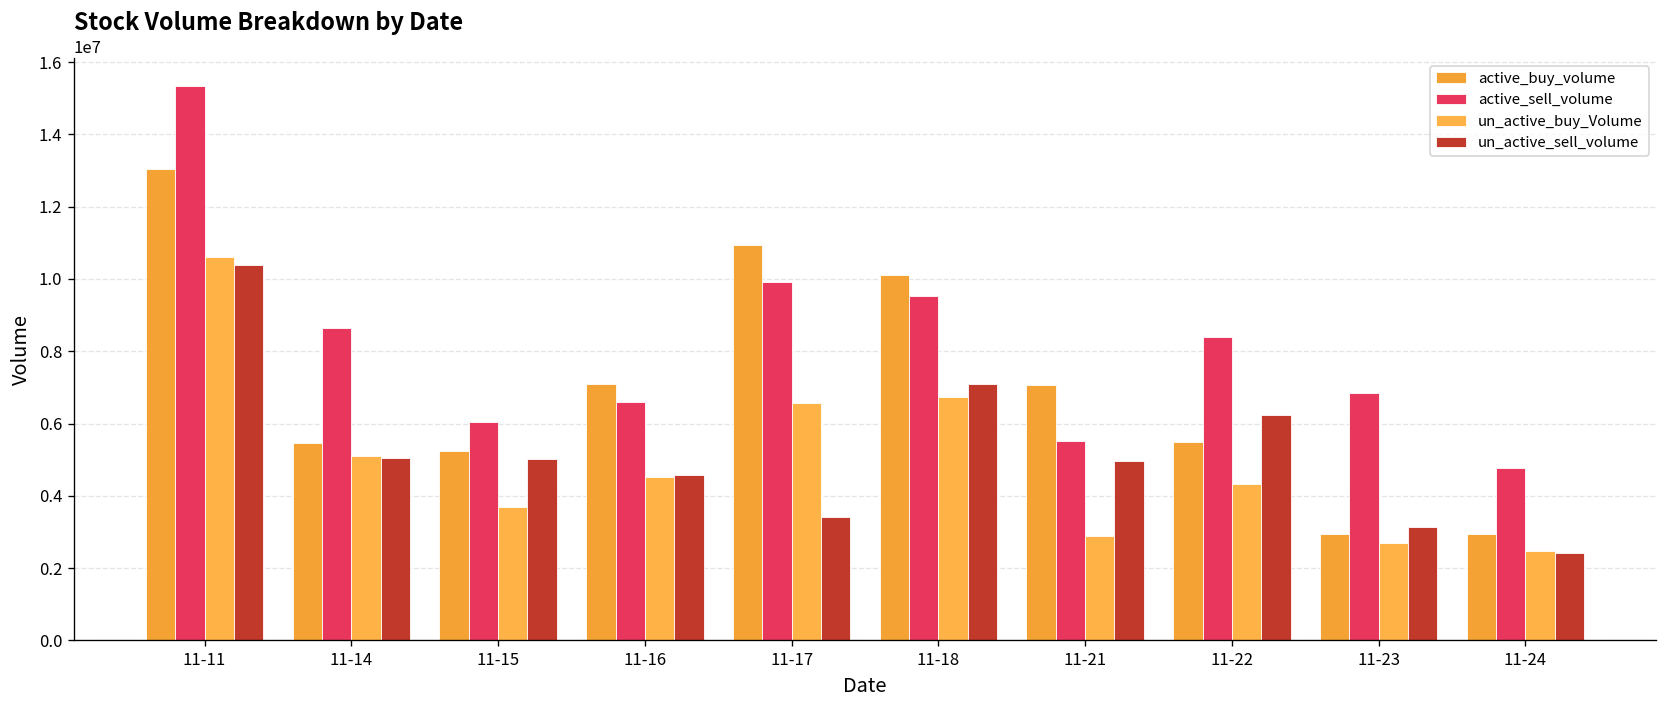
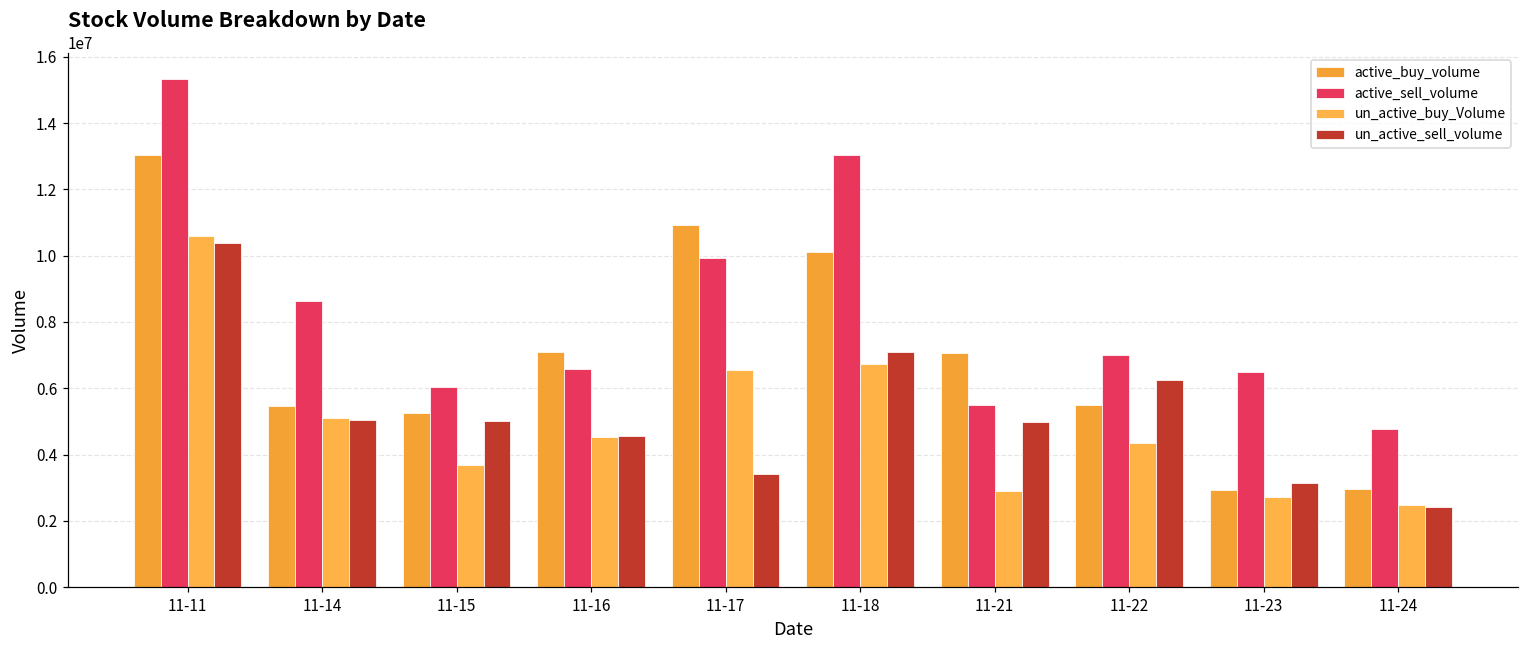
active_sell_volume, 11-18: 9500000 -> 13100000
active_sell_volume, 11-22: 8400000 -> 7000000
active_sell_volume, 11-23: 6800000 -> 6500000
